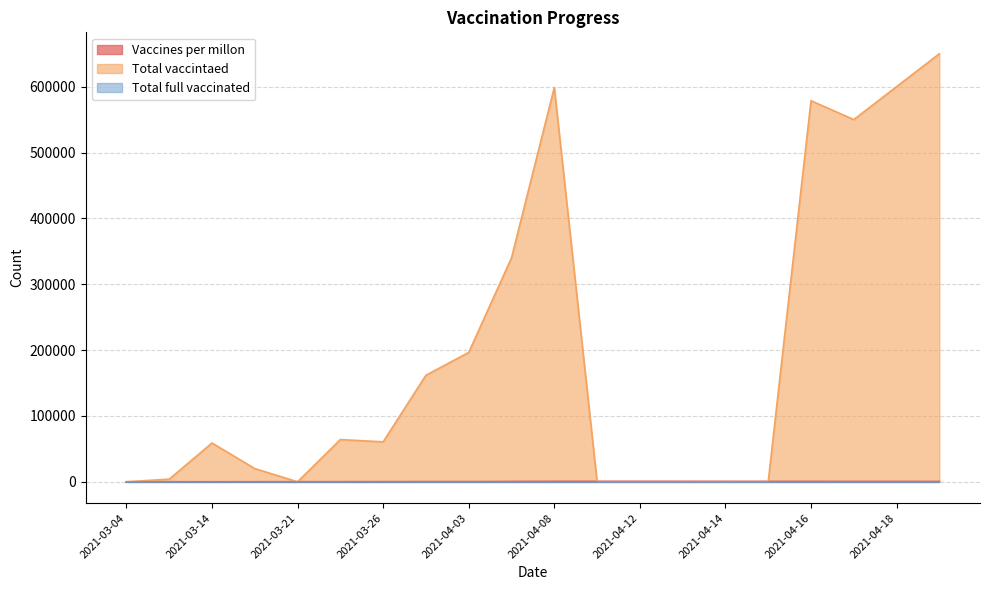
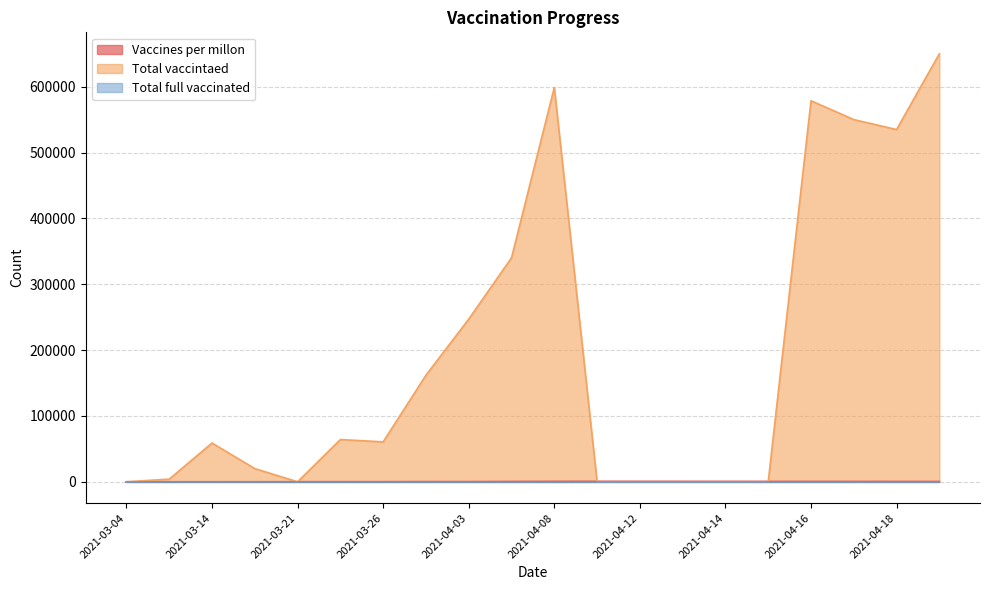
Total vaccintaed, 2021-04-03: 200000 -> 250000
Total vaccintaed, 2021-04-18: 600000 -> 530000
